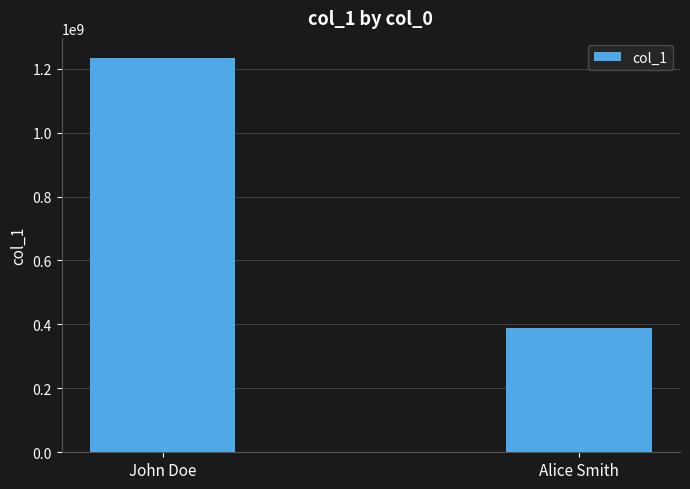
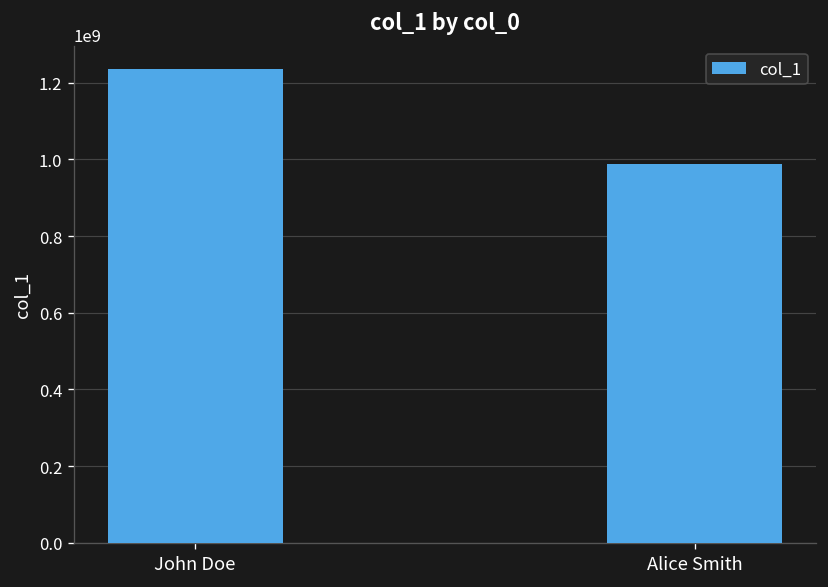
Alice Smith: 390000000 -> 990000000
